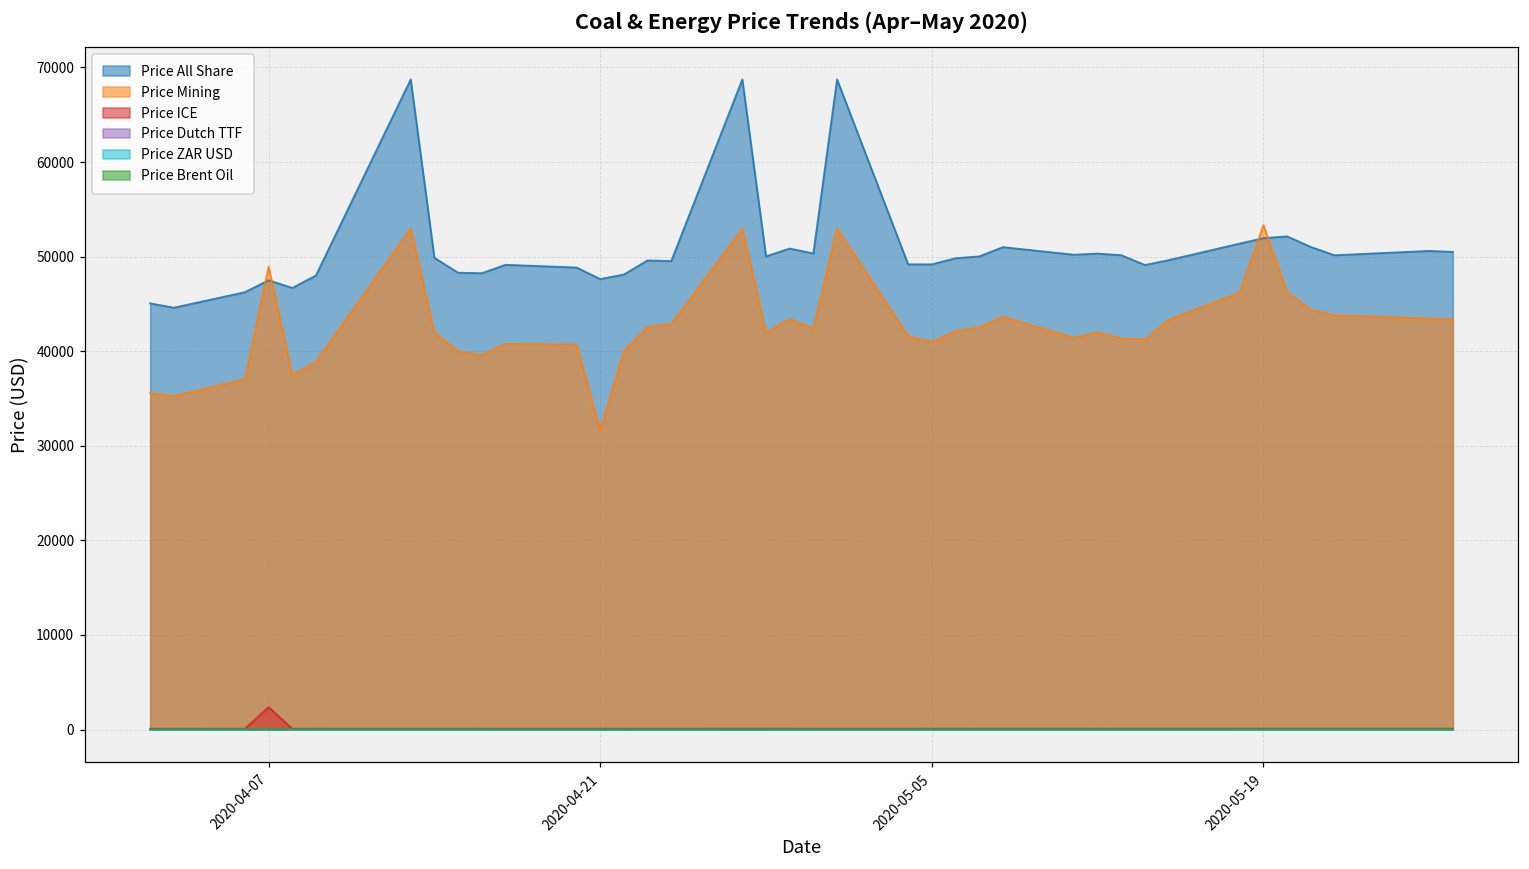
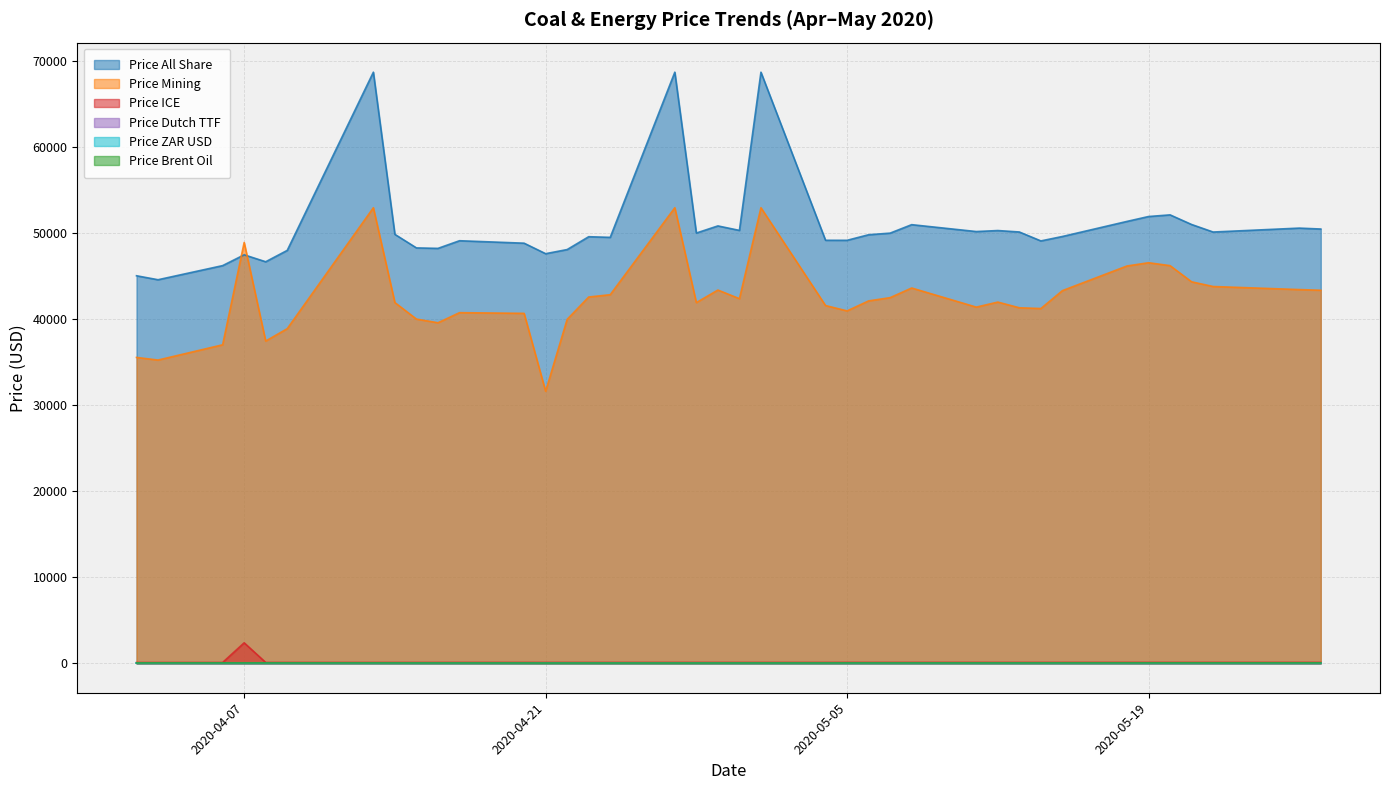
Price Mining, 2020-05-19: 53000 -> 47000
